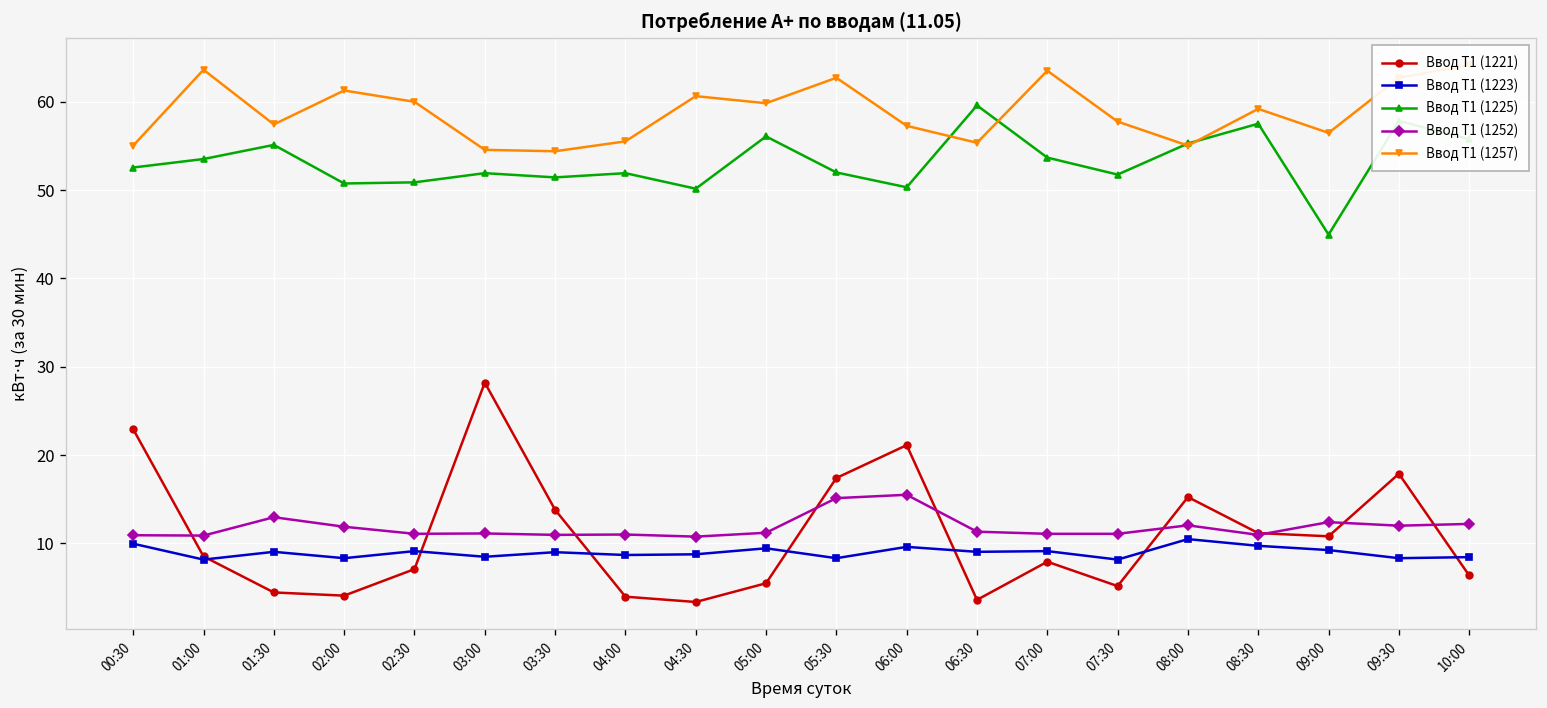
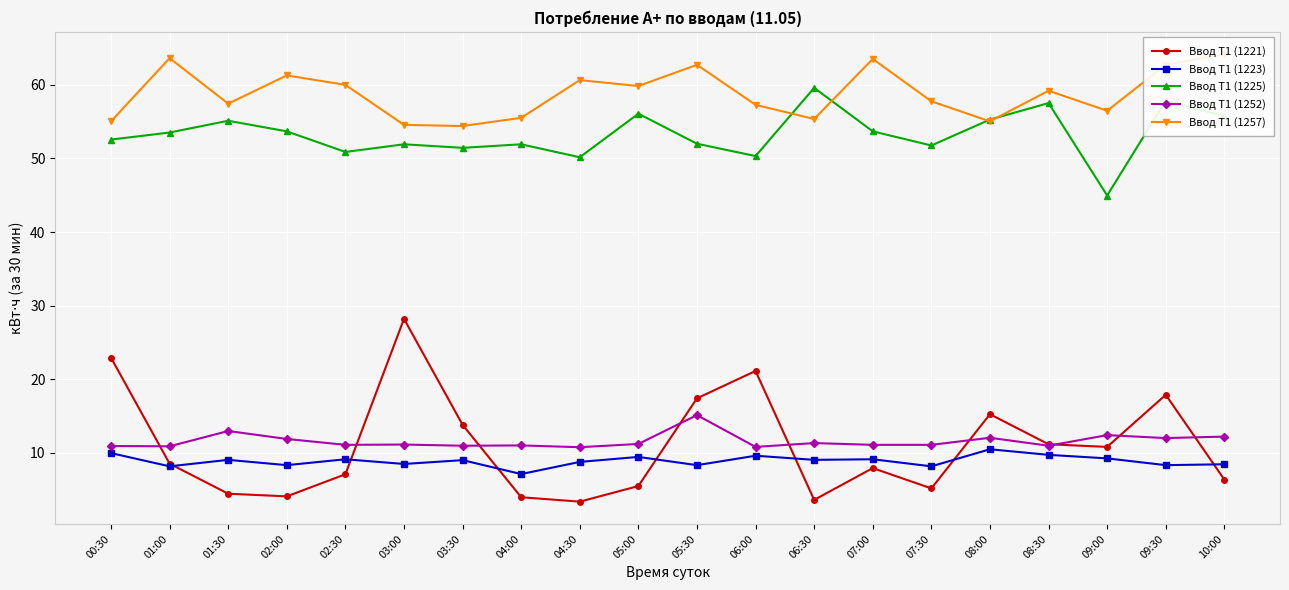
Ввод Т1 (1225), 02:00: 51 -> 54
Ввод Т1 (1223), 04:00: 9 -> 7
Ввод Т1 (1252), 06:00: 16 -> 11
